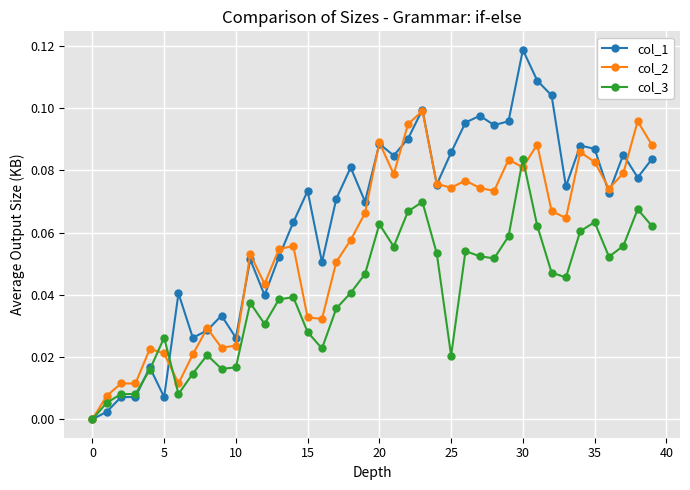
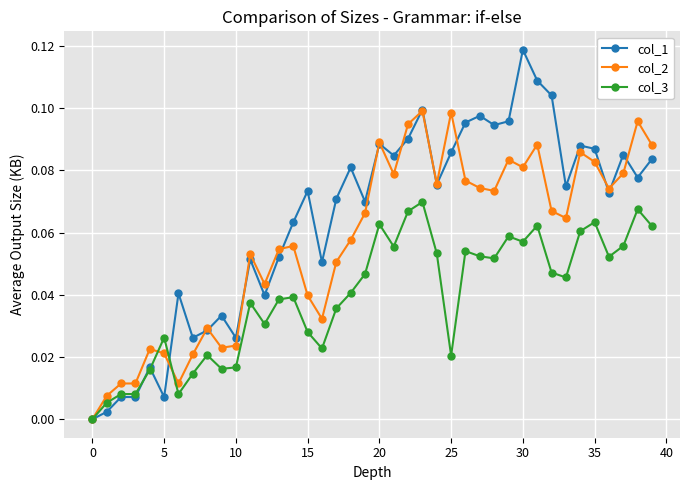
col_2, 15: 0.033 -> 0.040
col_2, 25: 0.074 -> 0.099
col_3, 30: 0.084 -> 0.057
